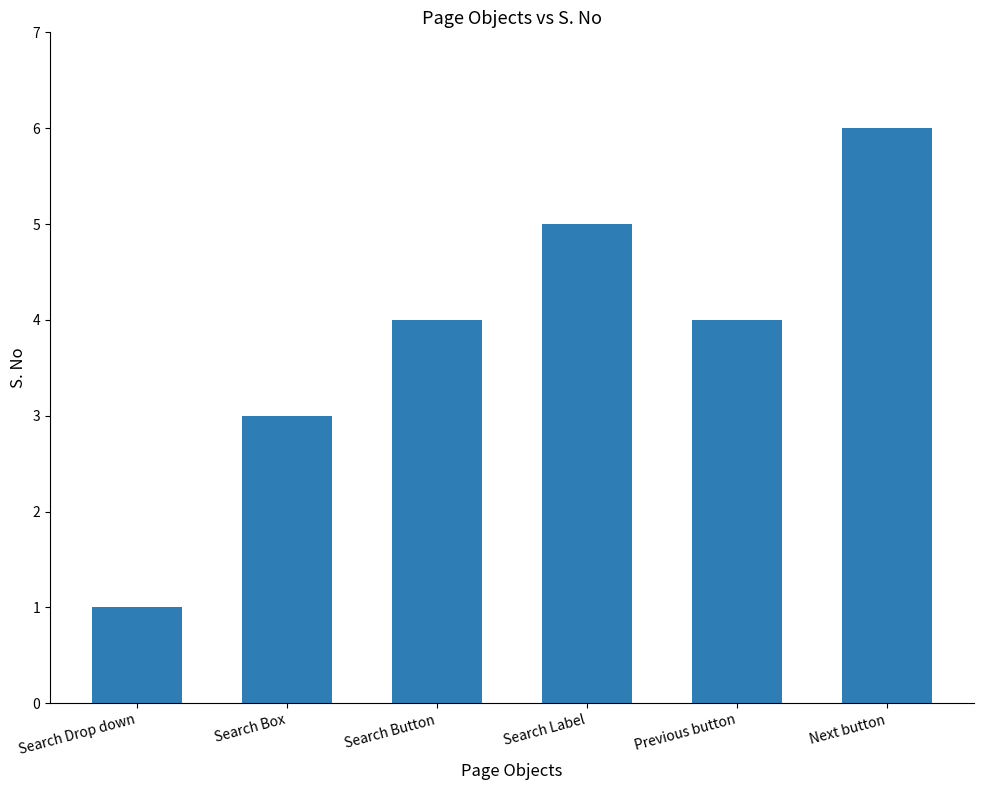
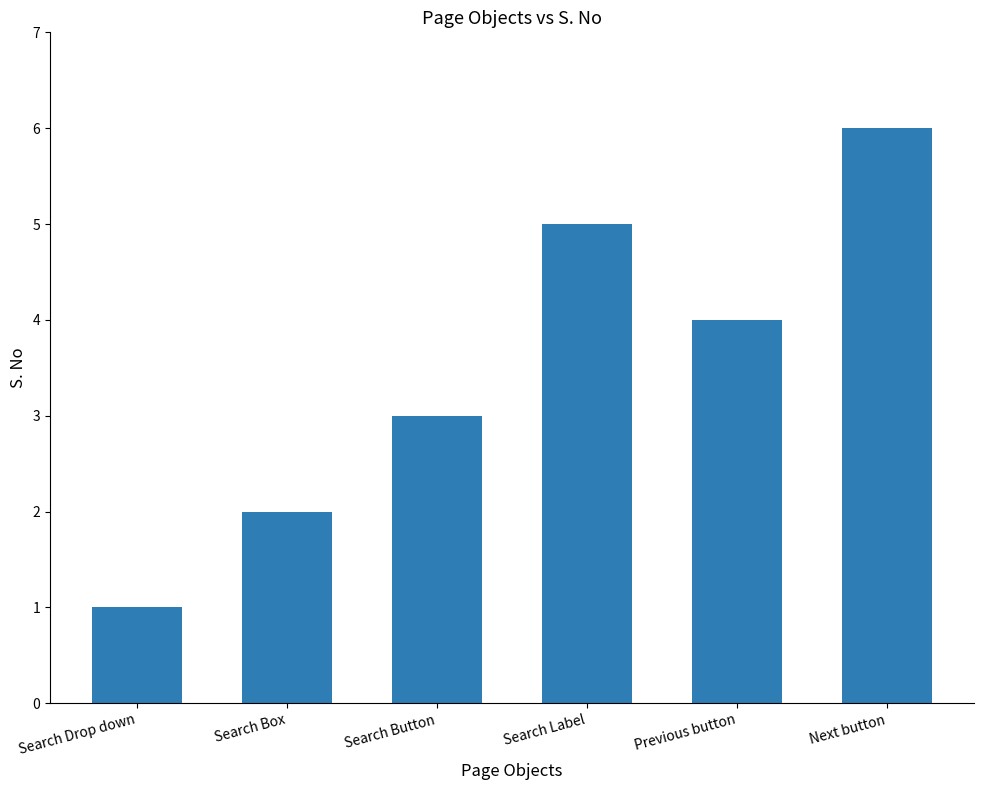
Search Box: 3 -> 2
Search Button: 4 -> 3
